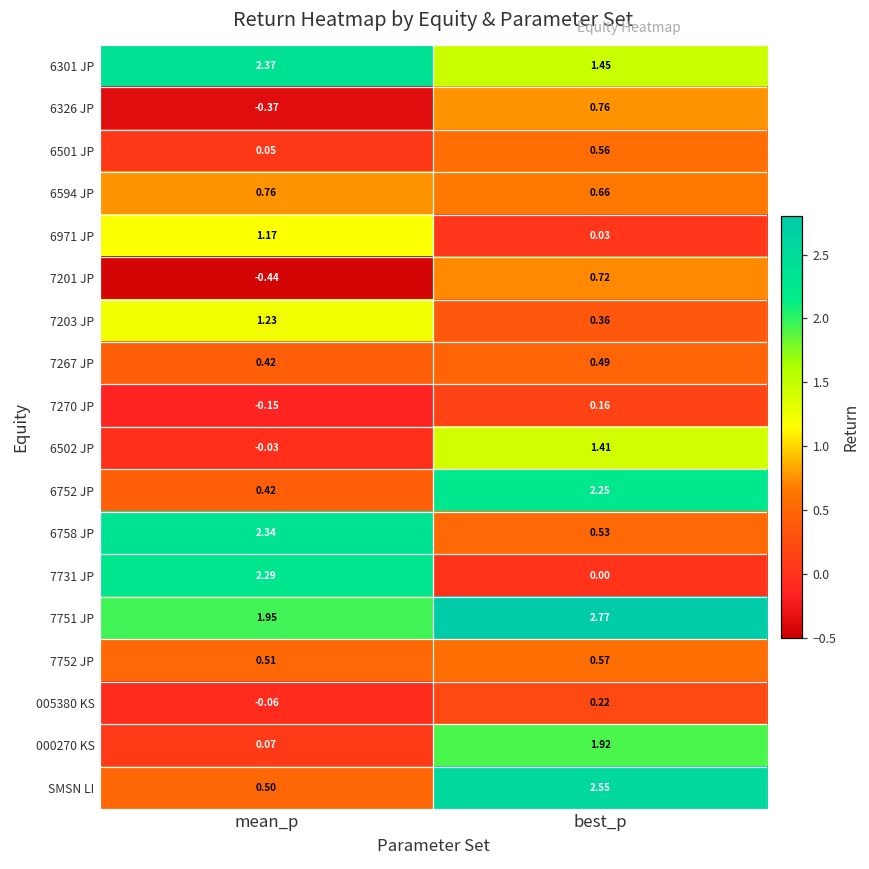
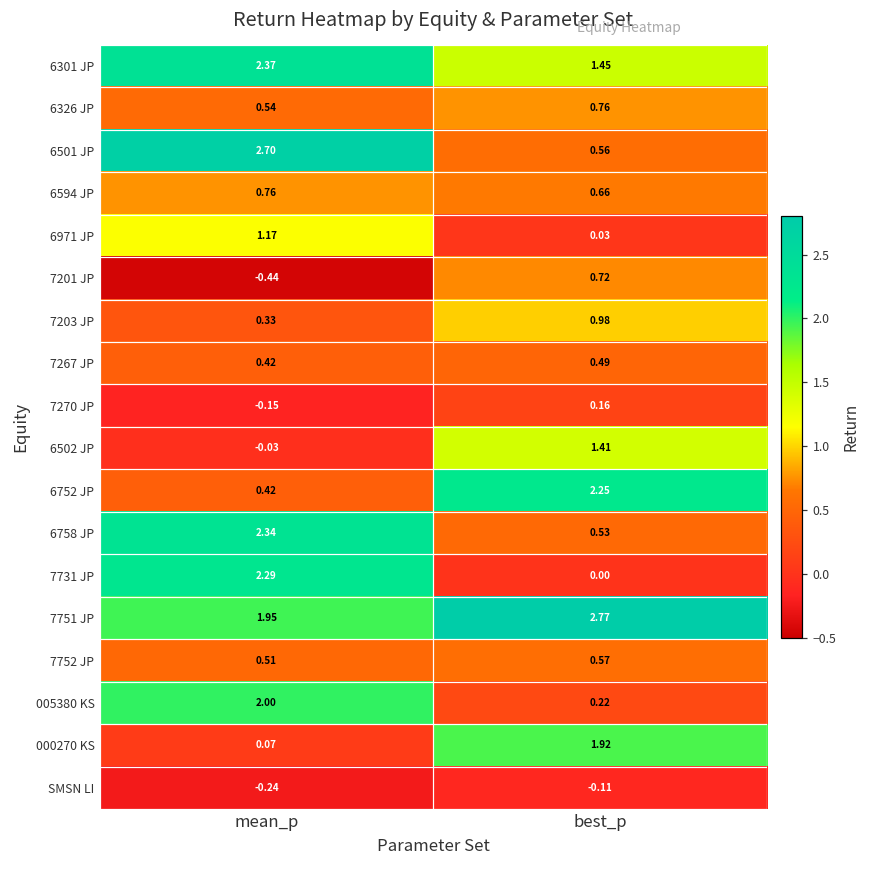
6326 JP, mean_p: -0.37 -> 0.54
6501 JP, mean_p: 0.05 -> 2.70
7203 JP, mean_p: 1.23 -> 0.33
7203 JP, best_p: 0.36 -> 0.98
005380 KS, mean_p: -0.06 -> 2.00
SMSN LI, mean_p: 0.50 -> -0.24
SMSN LI, best_p: 2.55 -> -0.11
